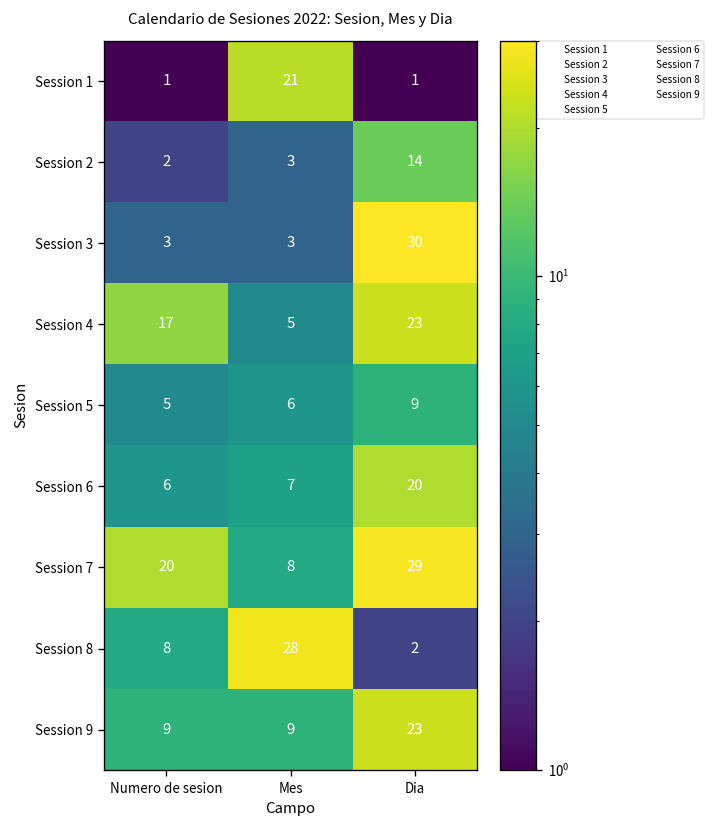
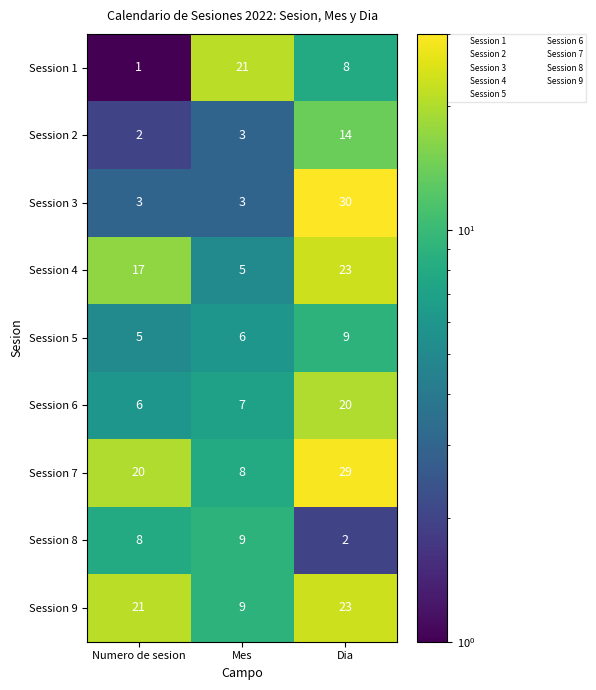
Session 1, Dia: 1 -> 8
Session 8, Mes: 28 -> 9
Session 9, Numero de sesion: 9 -> 21
